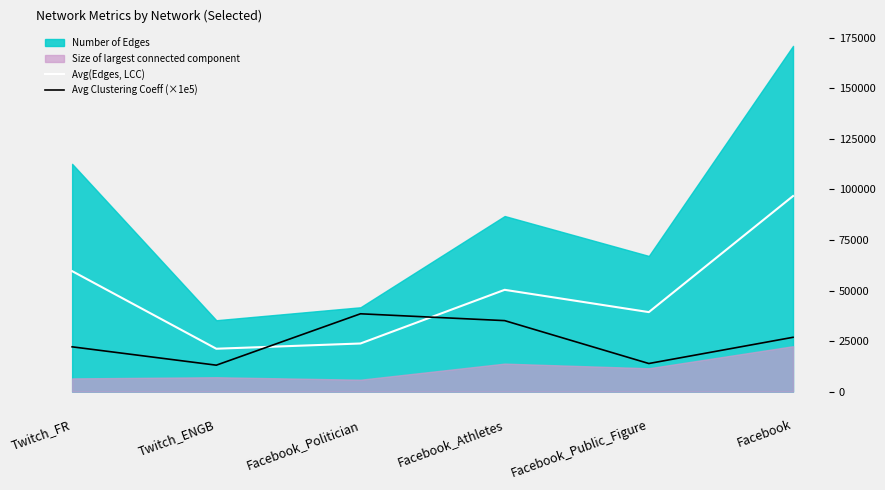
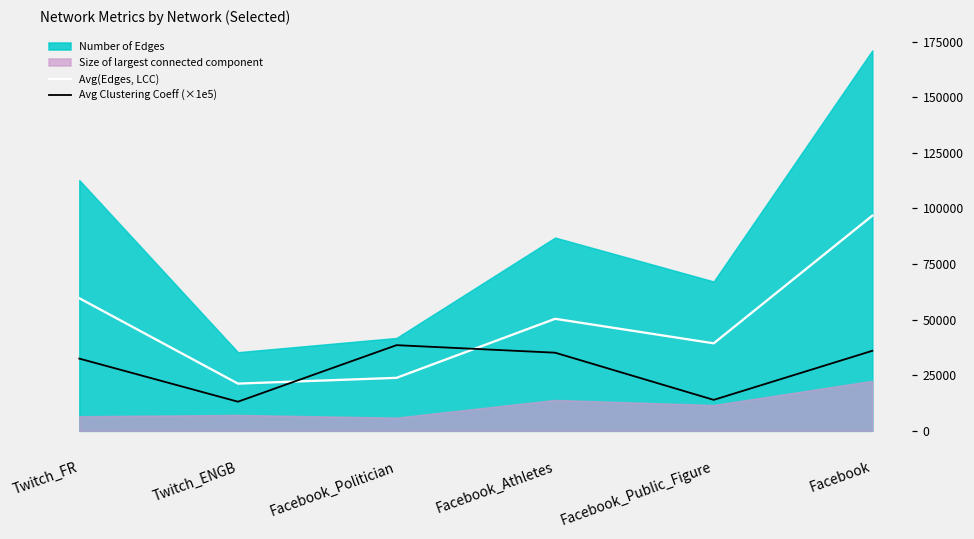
Avg Clustering Coeff (×1e5), Twitch_FR: 22000 -> 32000
Avg Clustering Coeff (×1e5), Facebook: 27000 -> 36000
